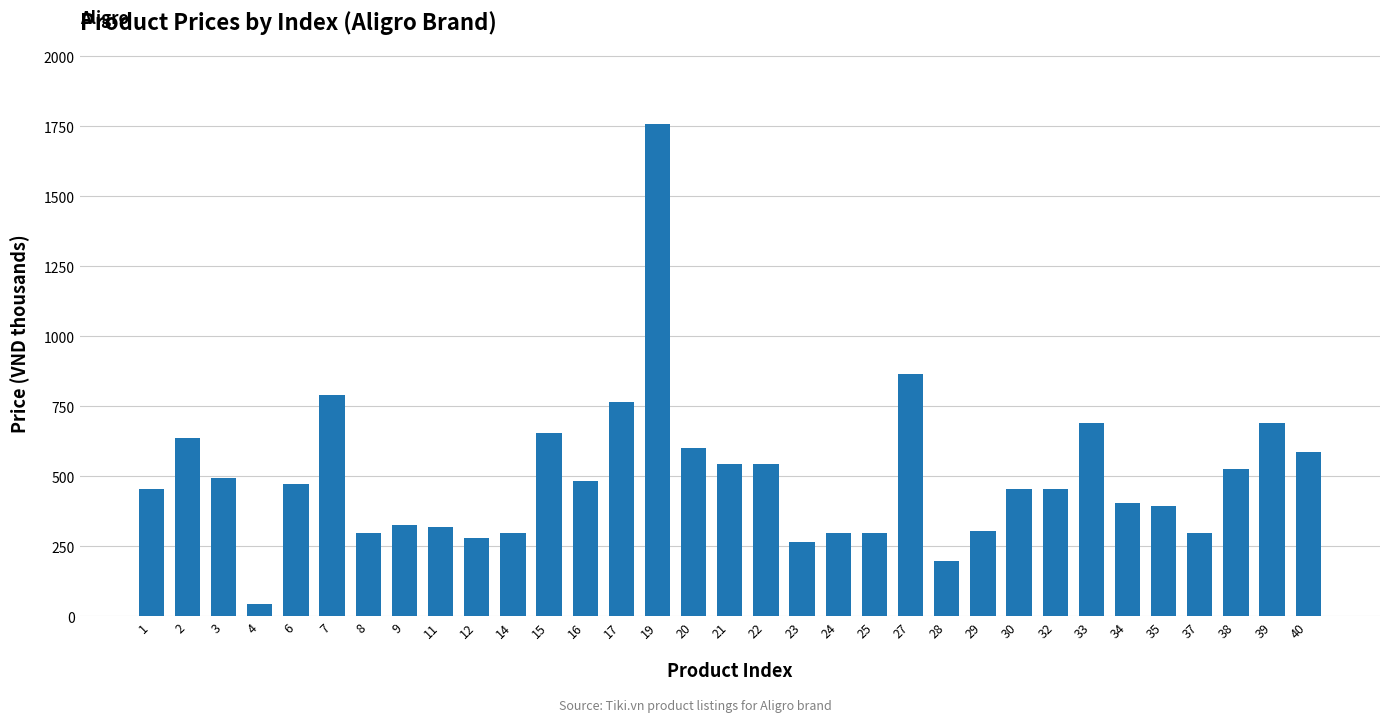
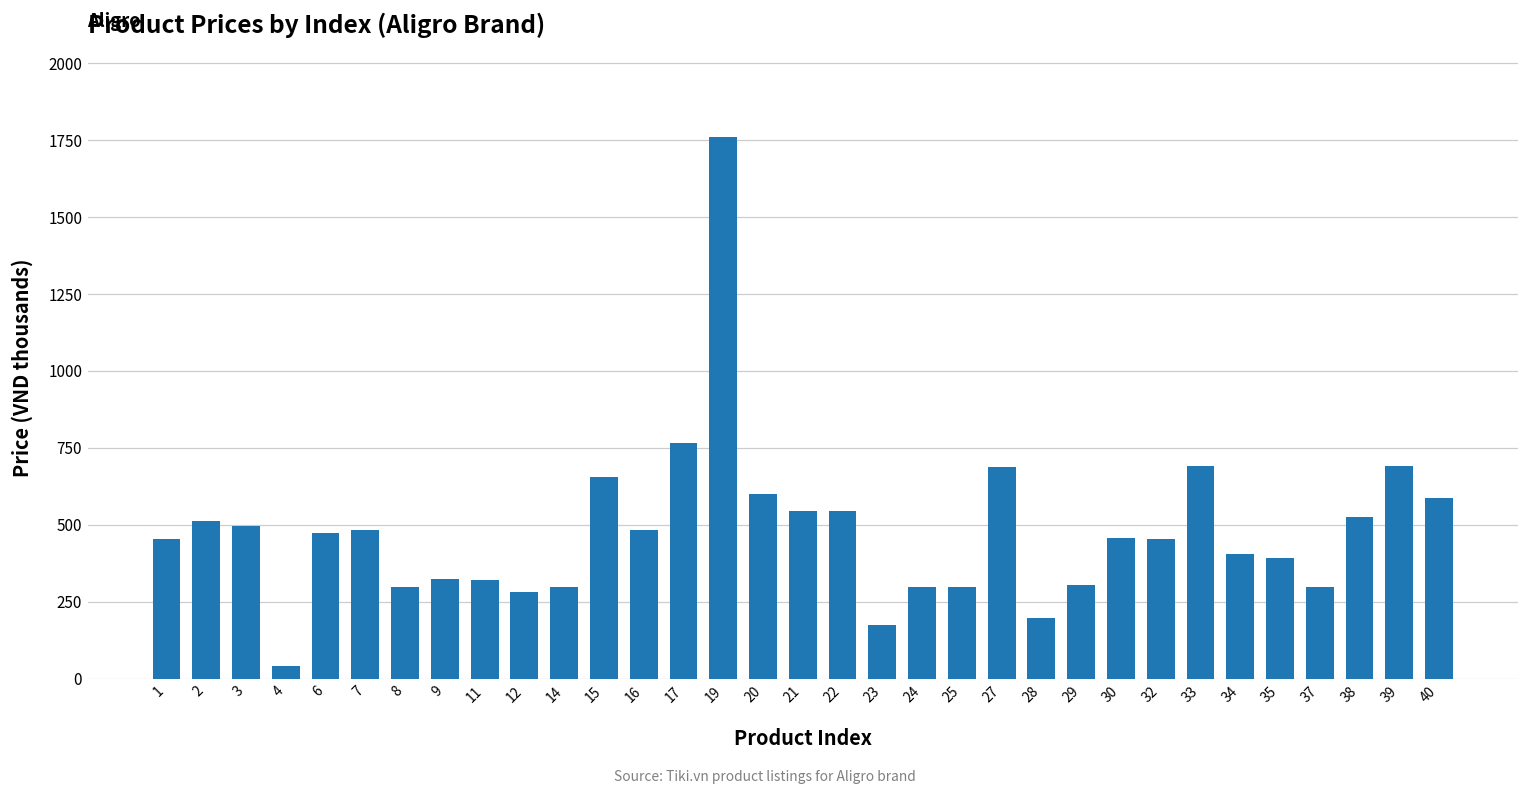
2: 640 -> 510
7: 790 -> 480
23: 270 -> 180
27: 860 -> 690
